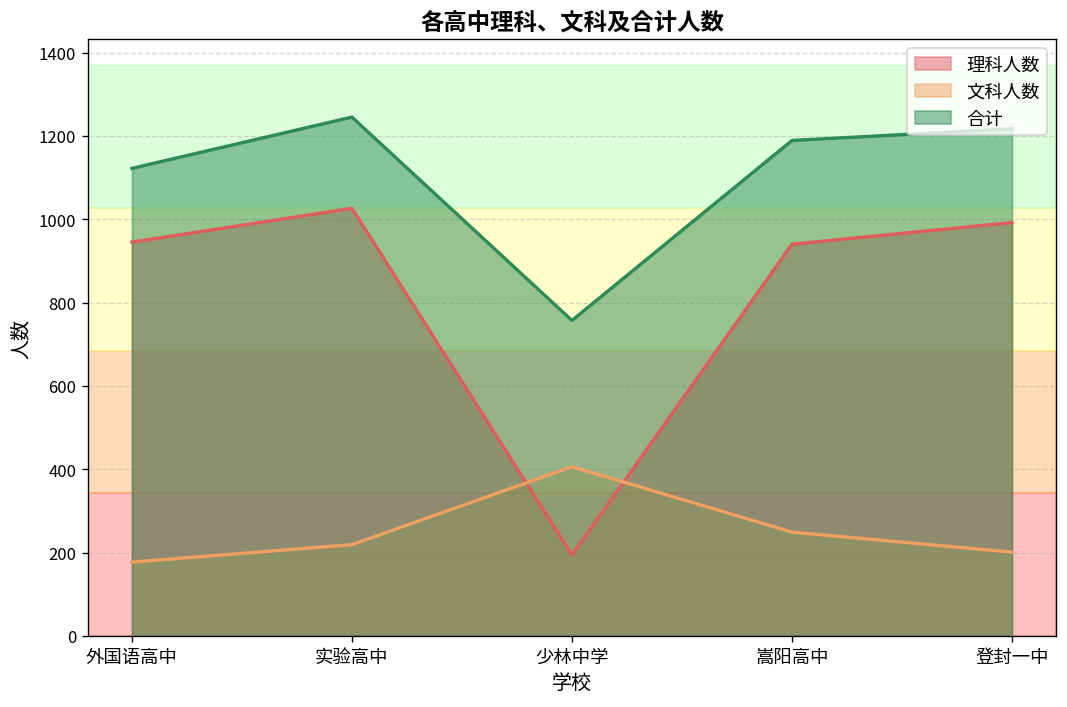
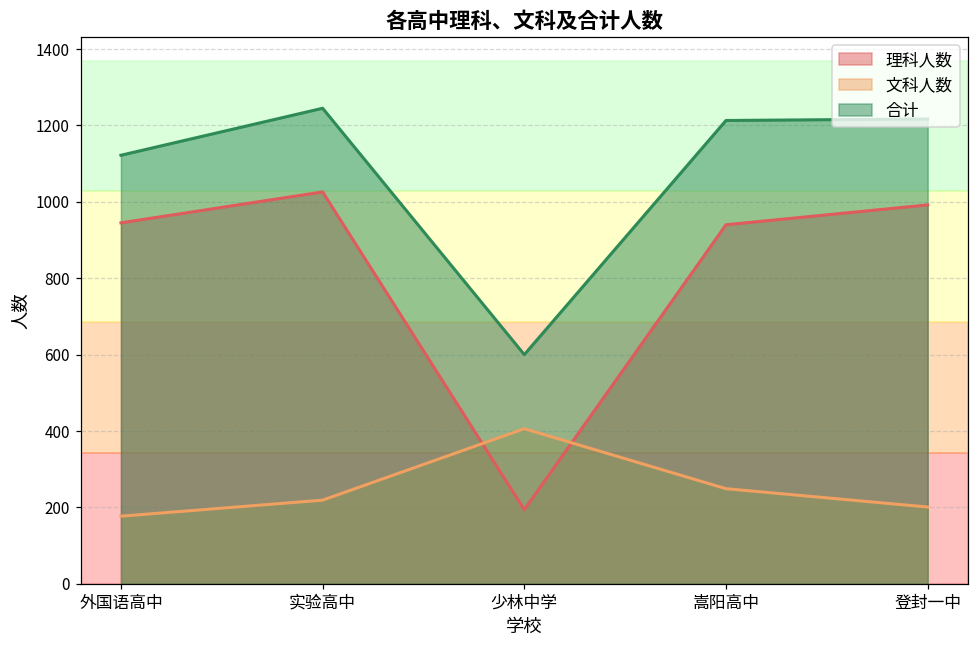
合计, 少林中学: 760 -> 600
合计, 嵩阳高中: 1190 -> 1210
